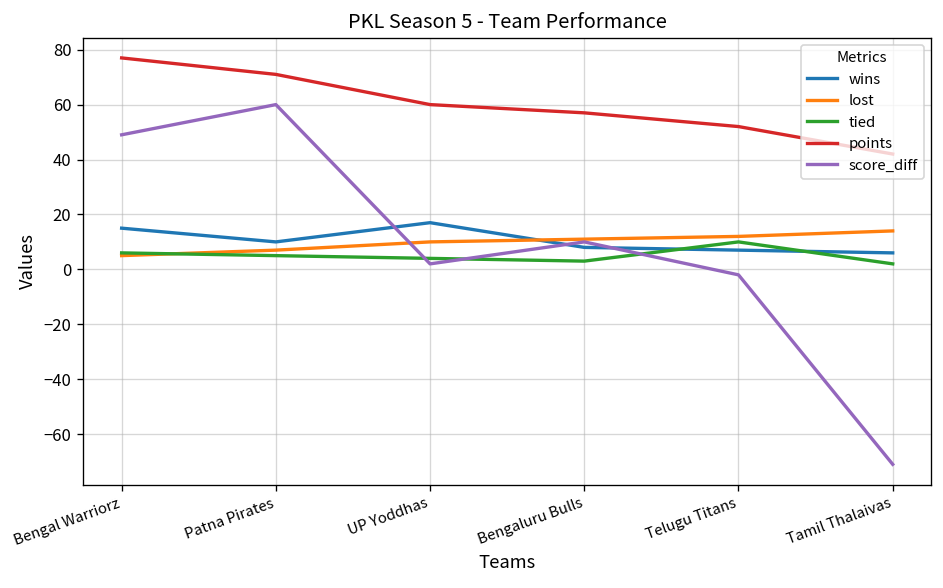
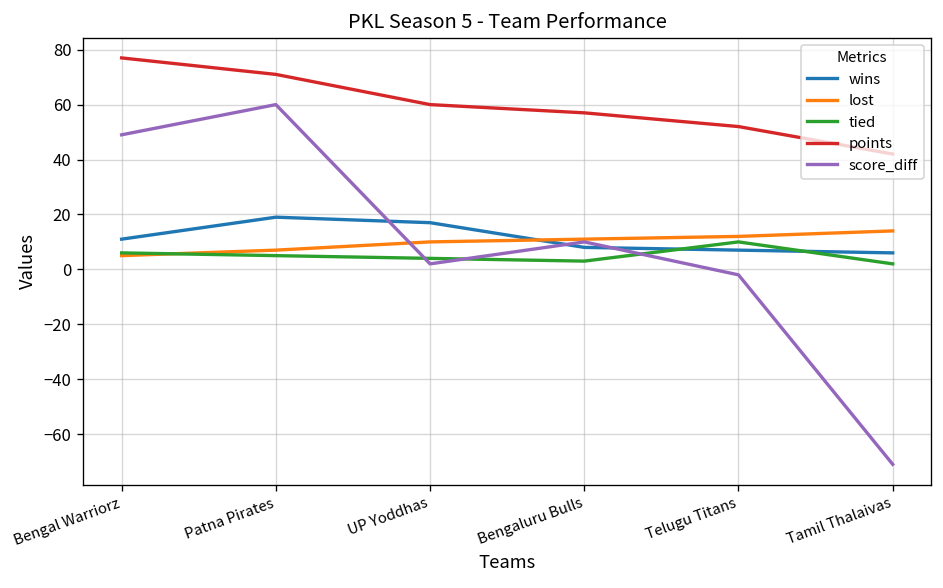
wins, Bengal Warriorz: 15 -> 11
wins, Patna Pirates: 10 -> 19
